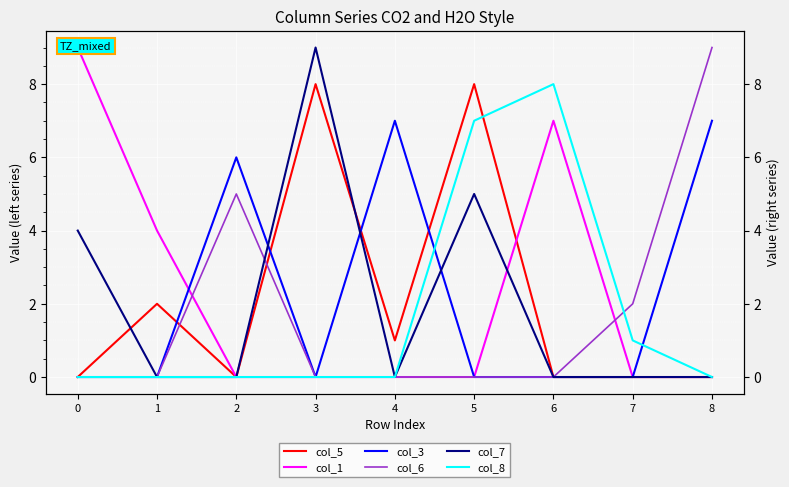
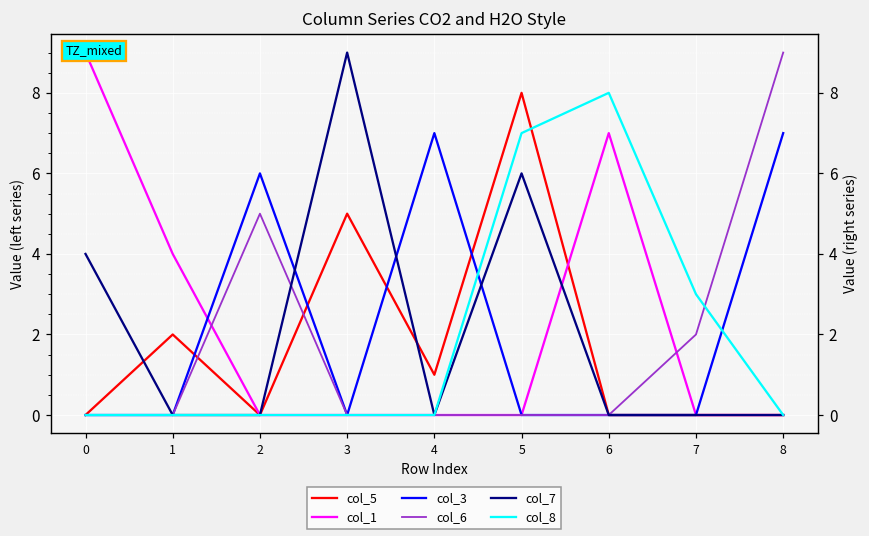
col_5, 3: 8 -> 5
col_7, 5: 5 -> 6
col_8, 7: 1 -> 3
